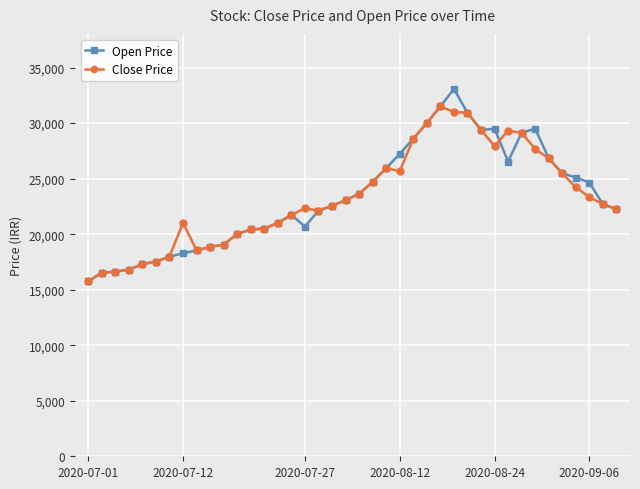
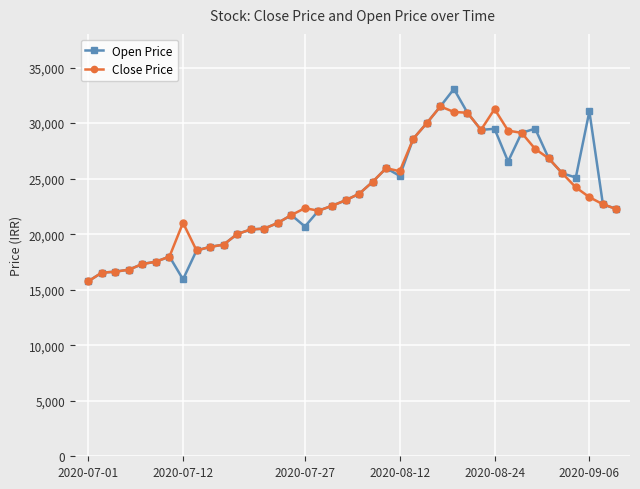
Open Price, 2020-07-12: 18,300 -> 15,900
Open Price, 2020-08-12: 27,200 -> 25,200
Close Price, 2020-08-24: 27,900 -> 31,300
Open Price, 2020-09-06: 24,700 -> 31,100
